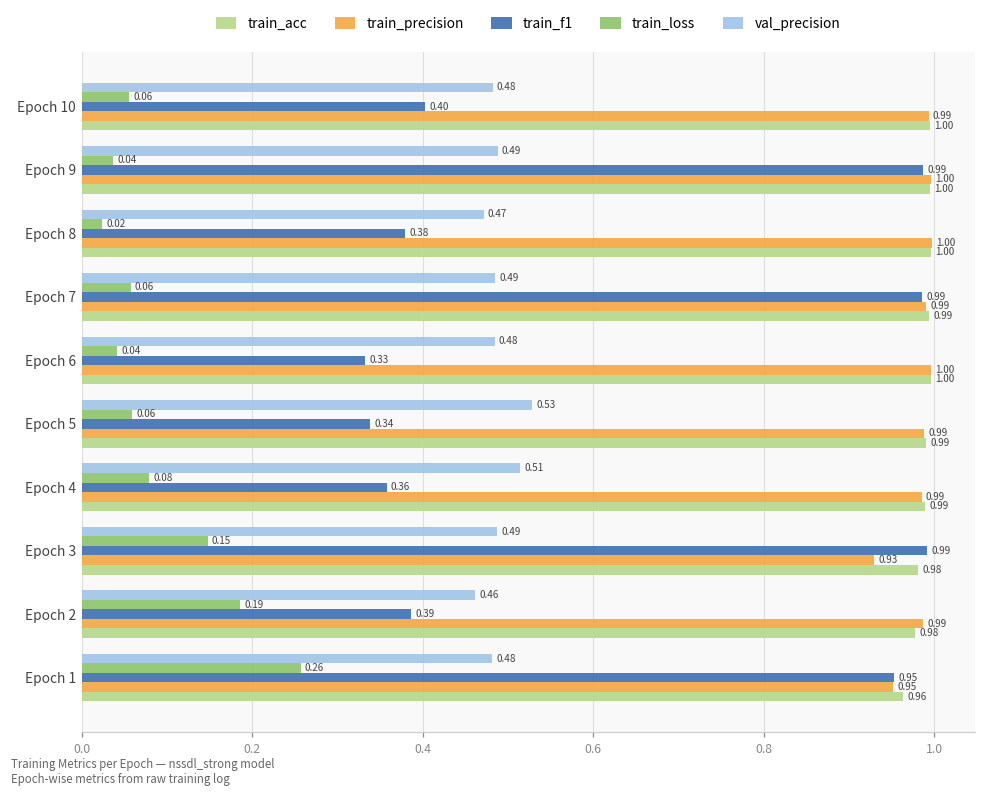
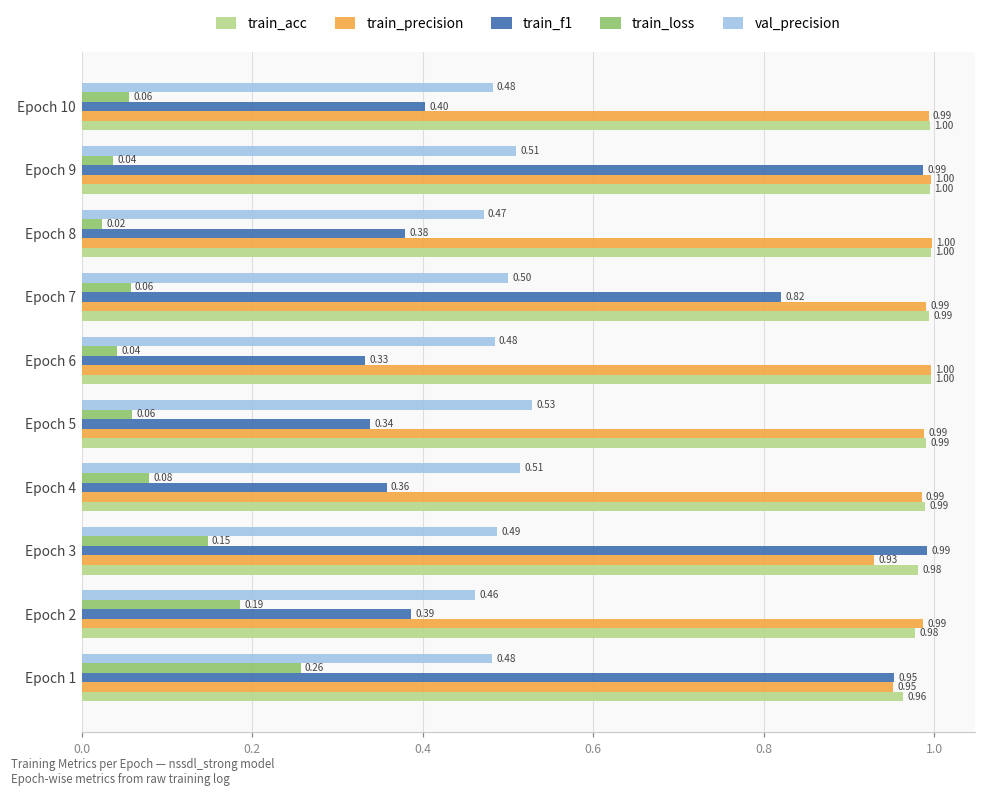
val_precision, Epoch 9: 0.49 -> 0.51
val_precision, Epoch 7: 0.49 -> 0.50
train_f1, Epoch 7: 0.99 -> 0.82
